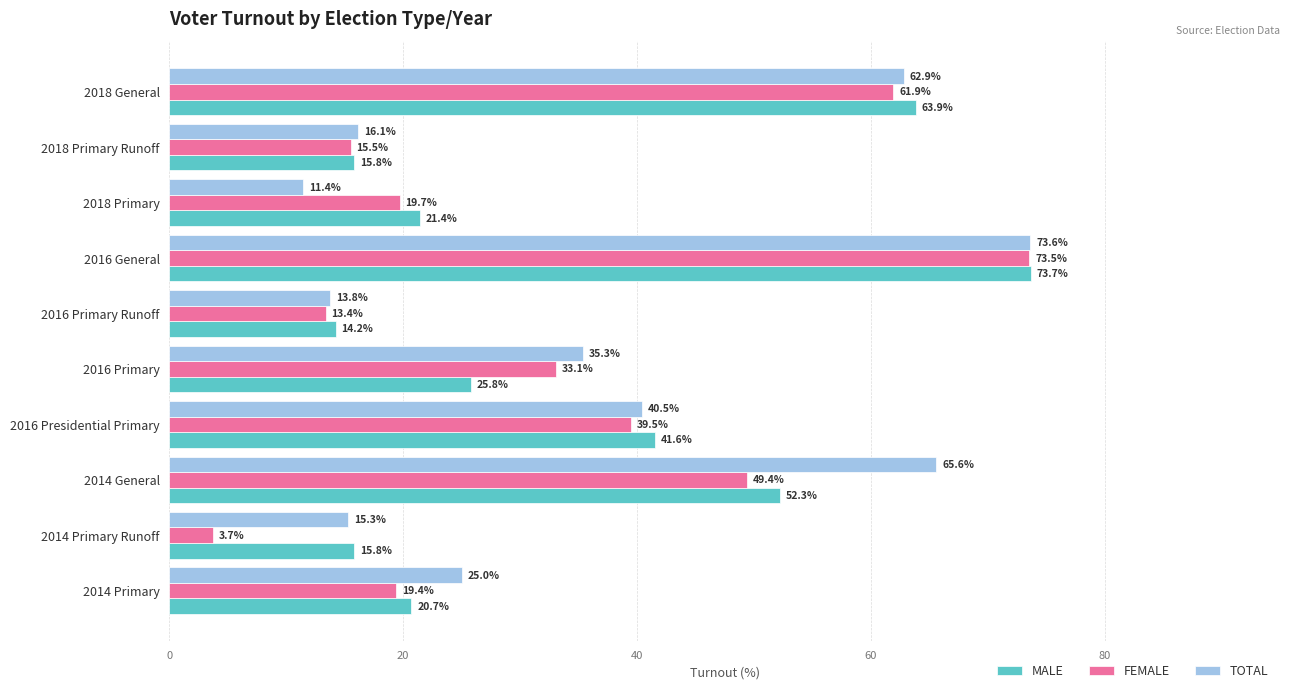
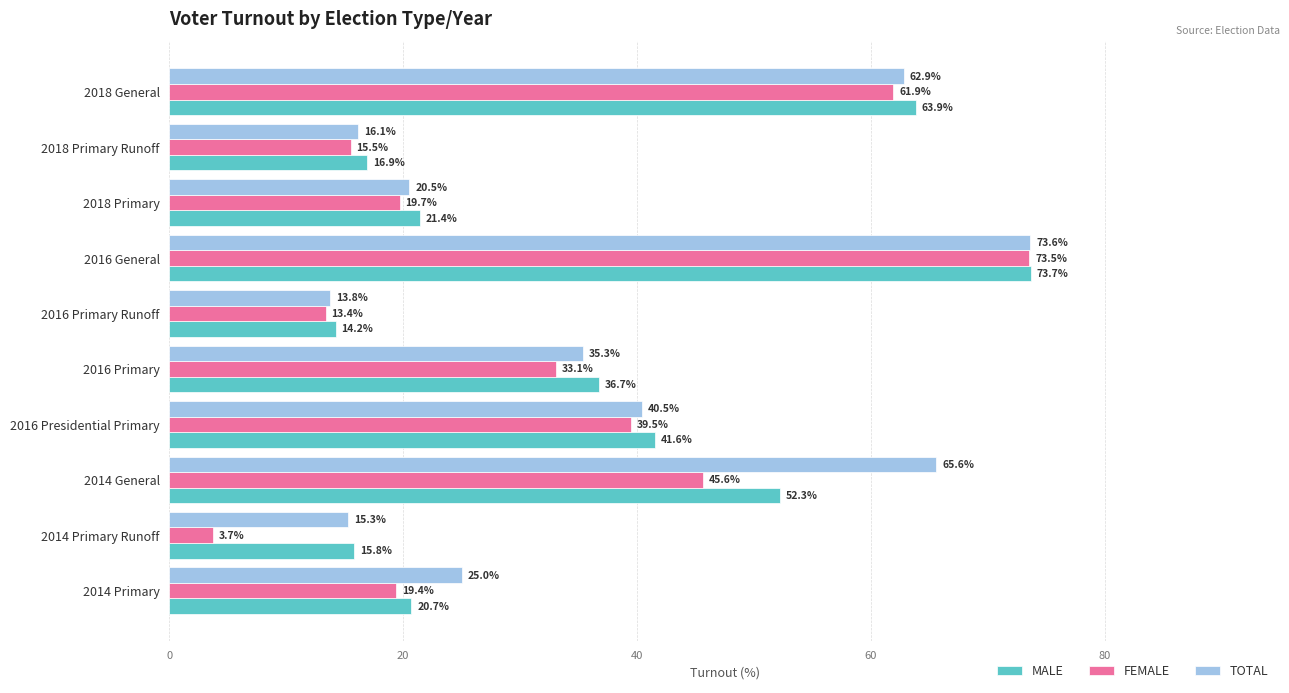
MALE, 2018 Primary Runoff: 15.8% -> 16.9%
TOTAL, 2018 Primary: 11.4% -> 20.5%
MALE, 2016 Primary: 25.8% -> 36.7%
FEMALE, 2014 General: 49.4% -> 45.6%
